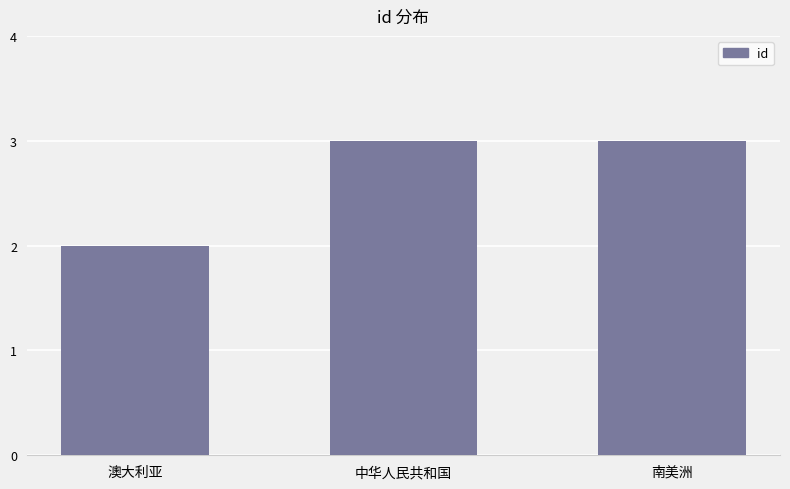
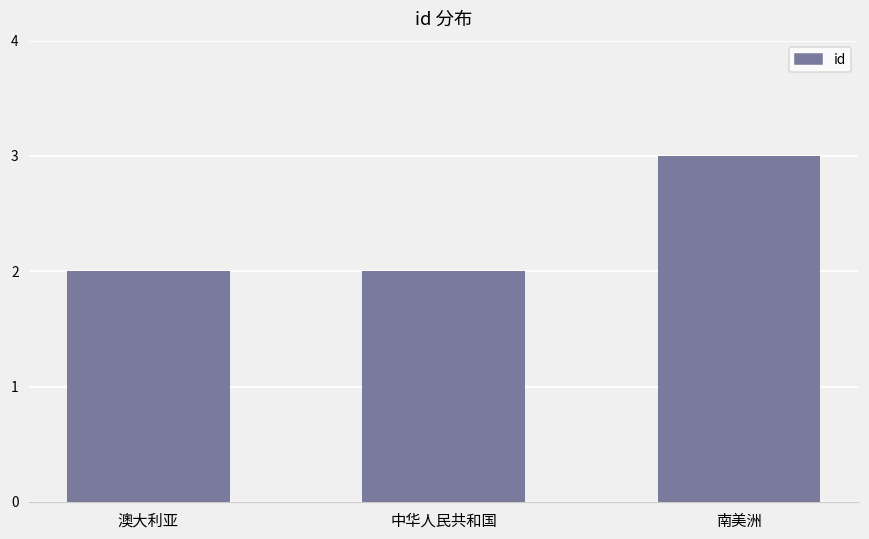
中华人民共和国: 3 -> 2
